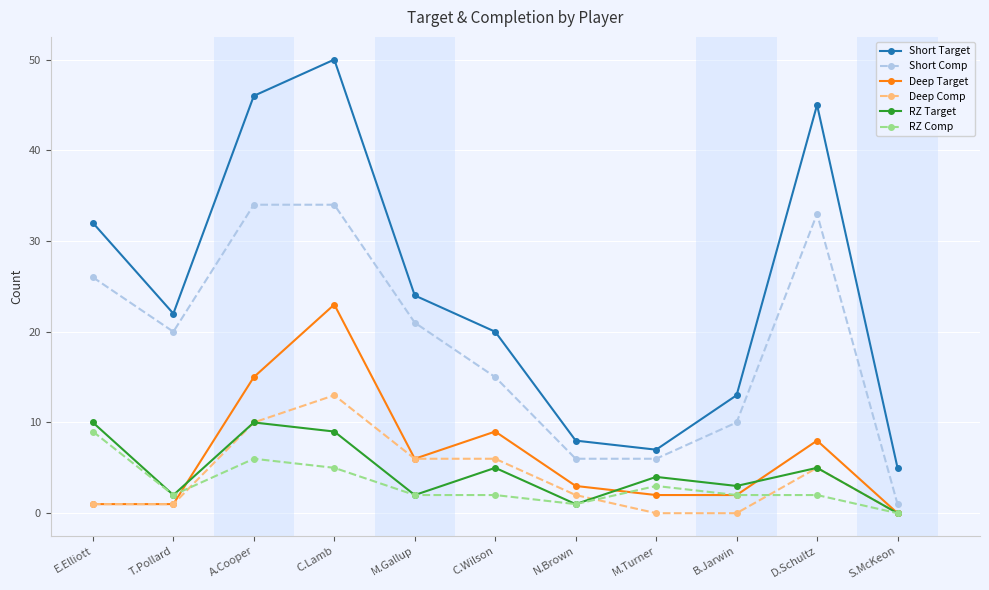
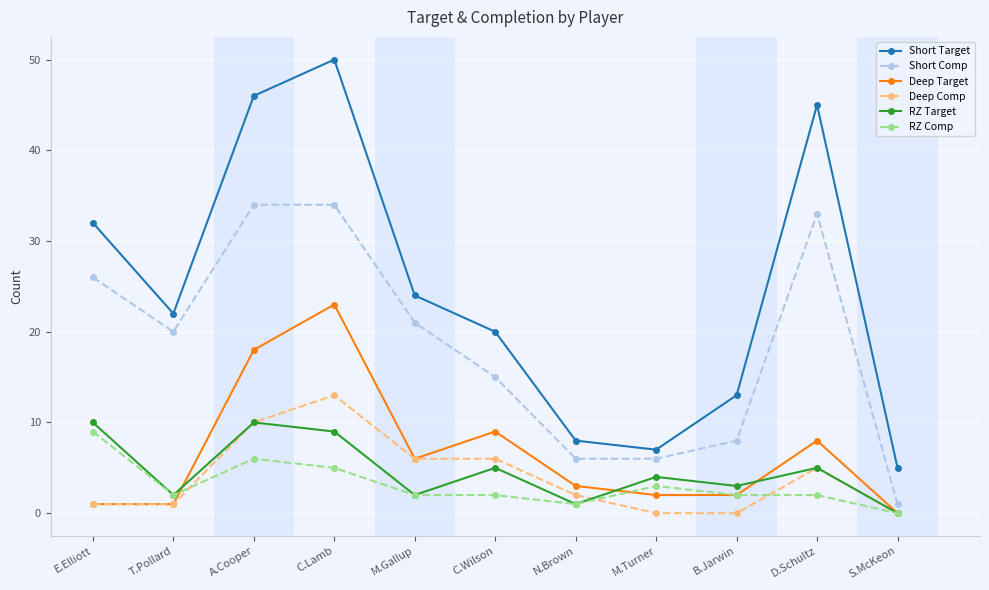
Deep Target, A.Cooper: 15 -> 18
Short Comp, B.Jarwin: 10 -> 8
